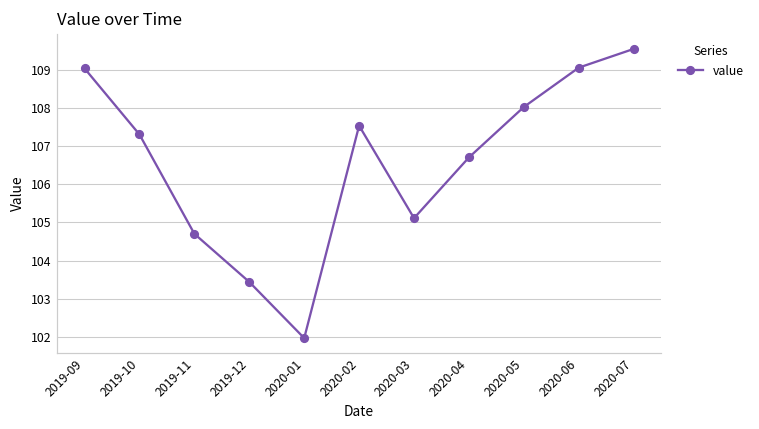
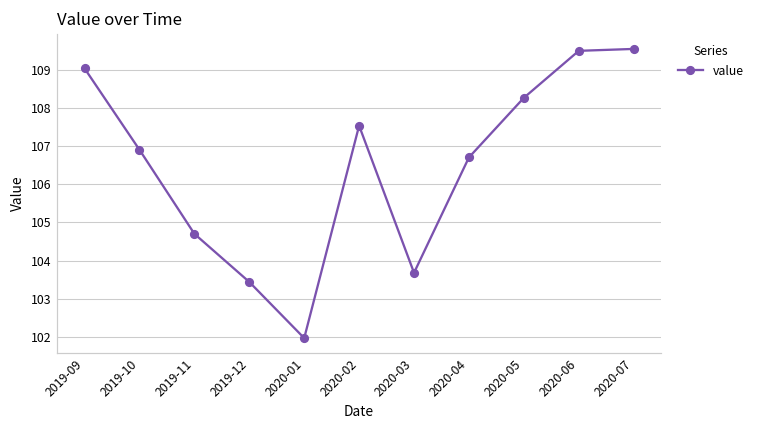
2019-10: 107.3 -> 106.9
2020-03: 105.1 -> 103.7
2020-05: 108.0 -> 108.3
2020-06: 109.1 -> 109.5
